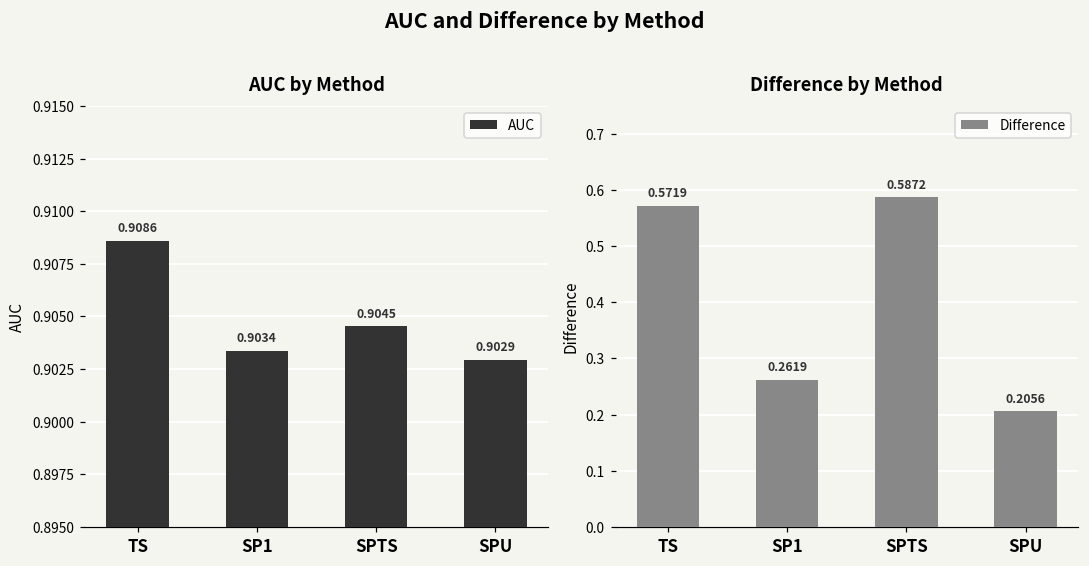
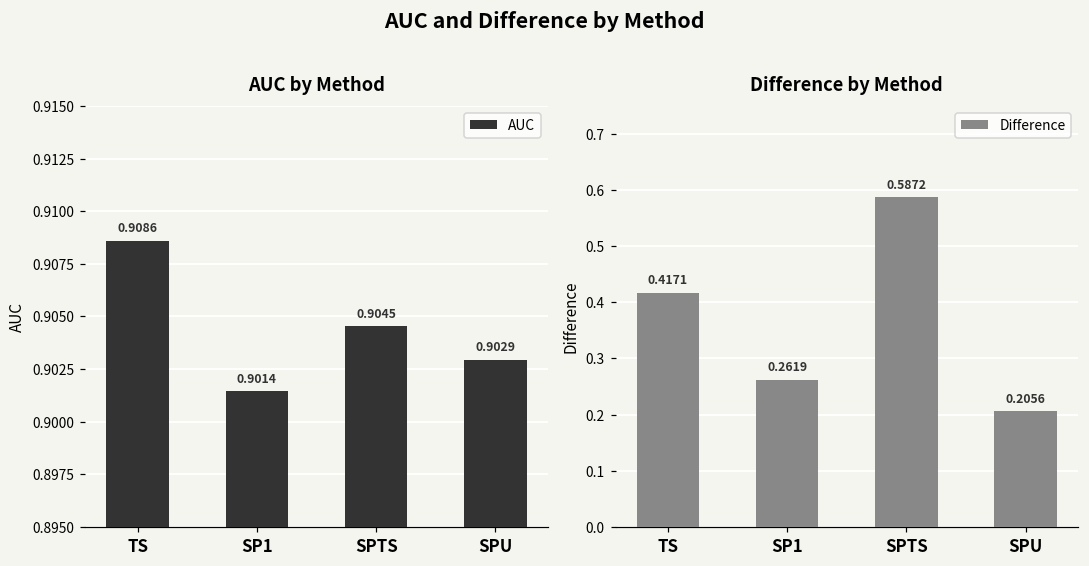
AUC by Method, SP1: 0.9034 -> 0.9014
Difference by Method, TS: 0.5719 -> 0.4171
